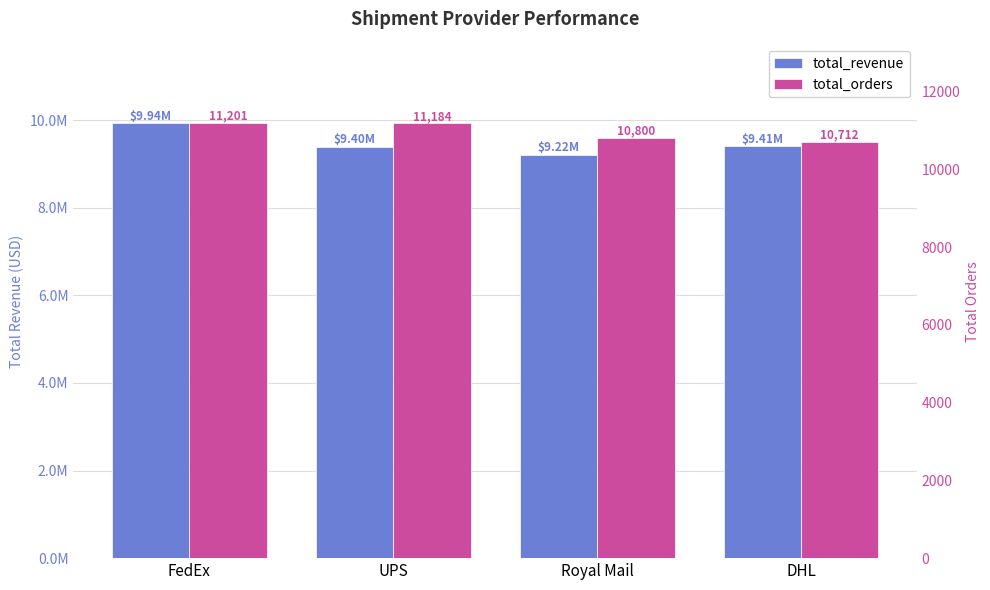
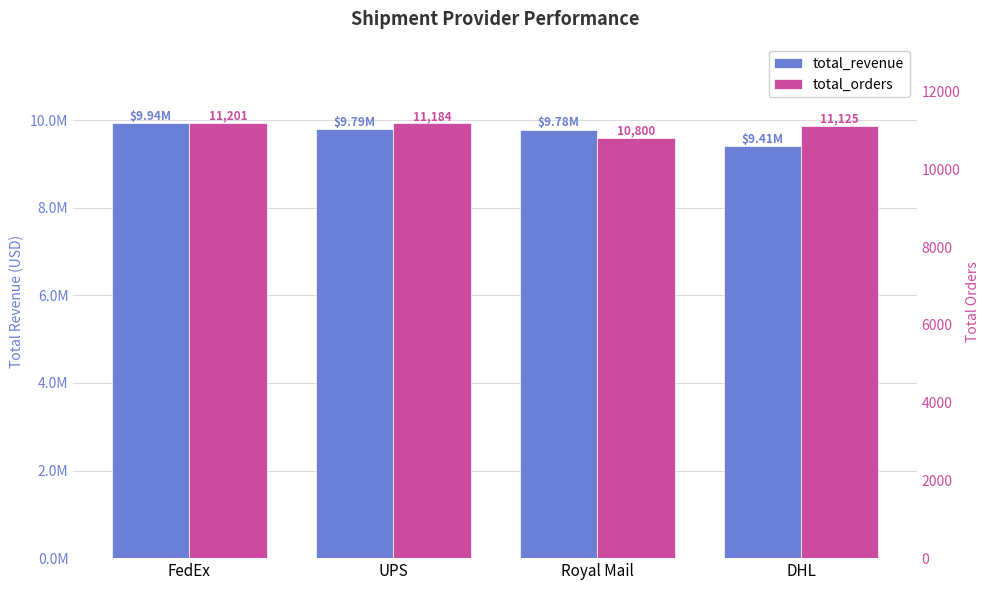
total_revenue, UPS: $9.40M -> $9.79M
total_revenue, Royal Mail: $9.22M -> $9.78M
total_orders, DHL: 10,712 -> 11,125
